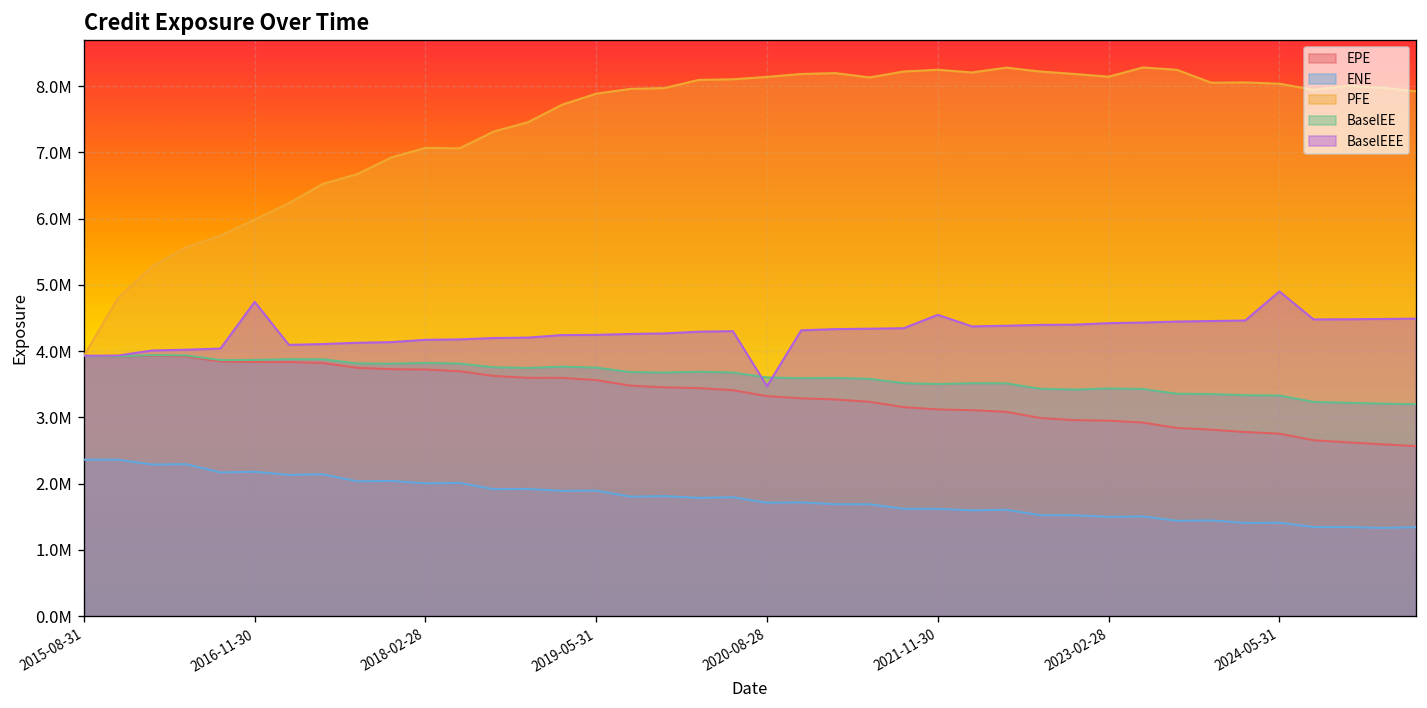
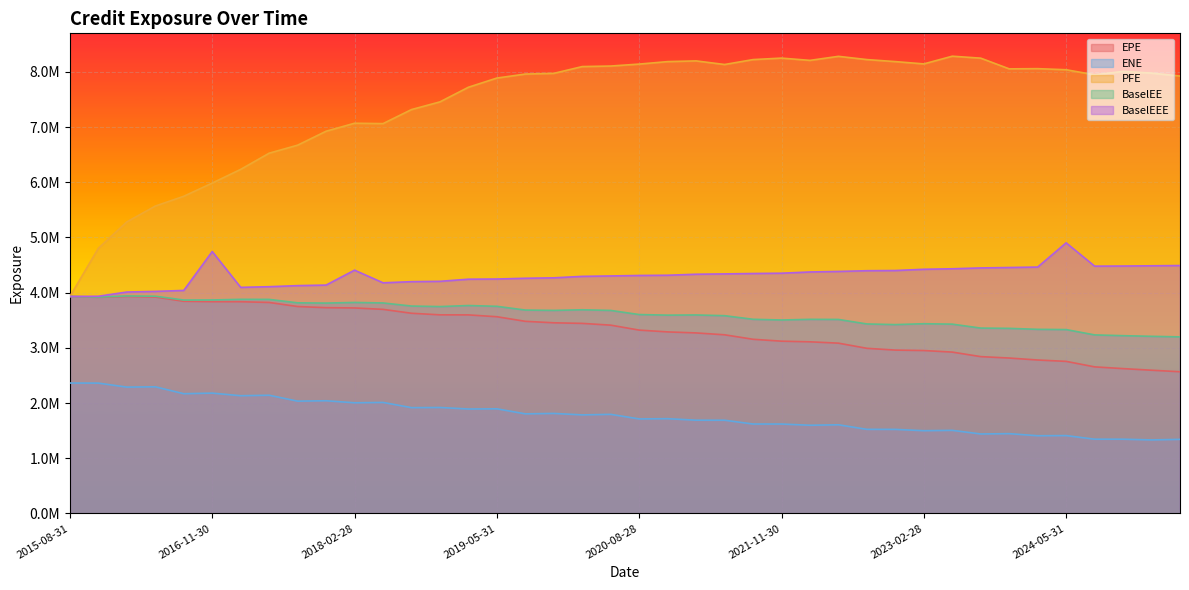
BaselEEE, 2018-02-28: 4200000 -> 4400000
BaselEEE, 2020-08-28: 3500000 -> 4300000
BaselEEE, 2021-11-30: 4500000 -> 4400000
